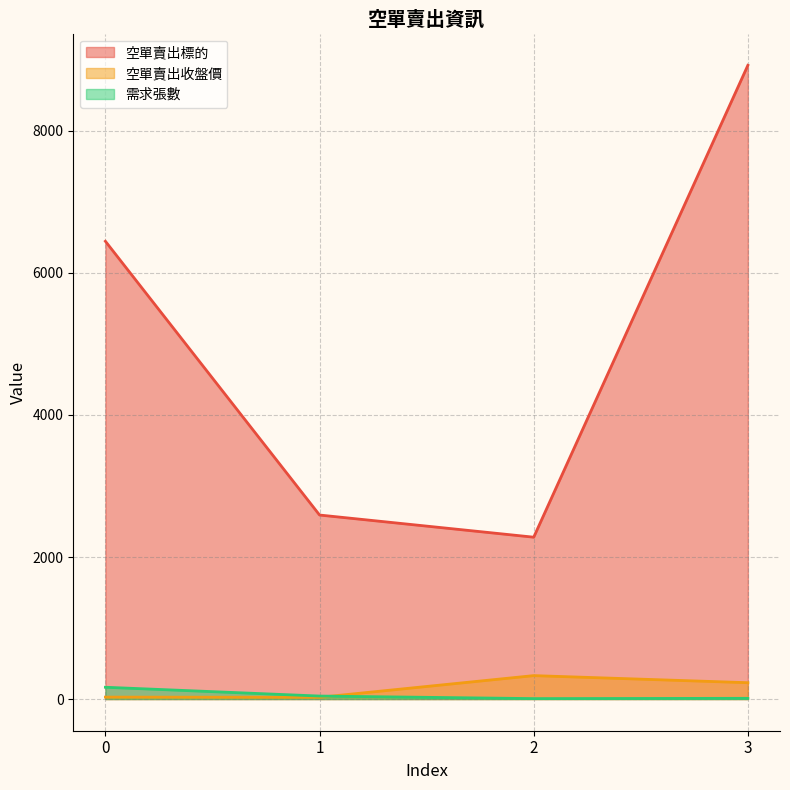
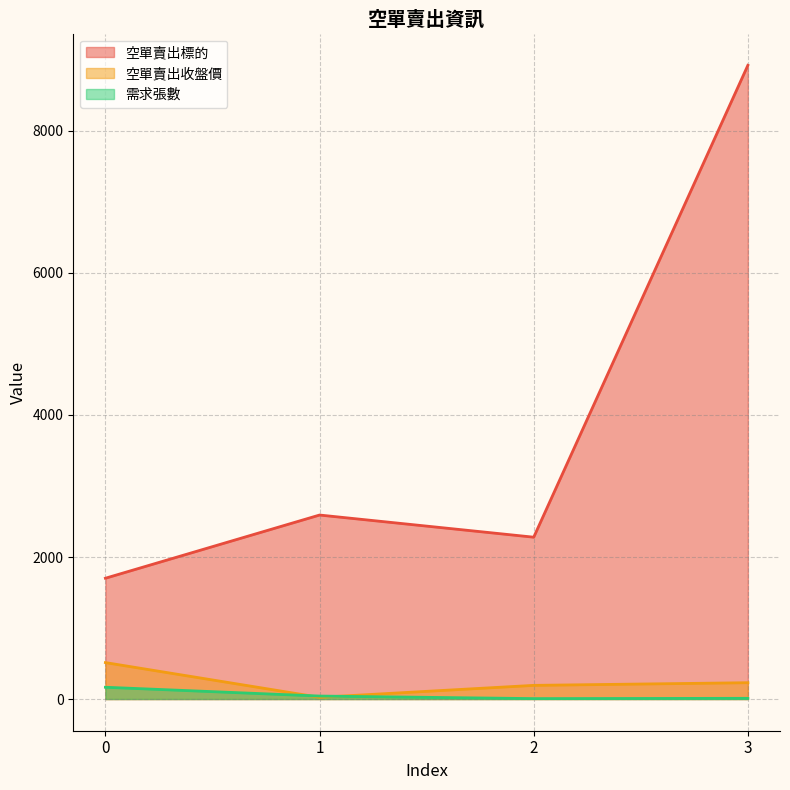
空單賣出標的, 0: 6400 -> 1700
空單賣出收盤價, 0: 0 -> 500
空單賣出收盤價, 2: 300 -> 200
